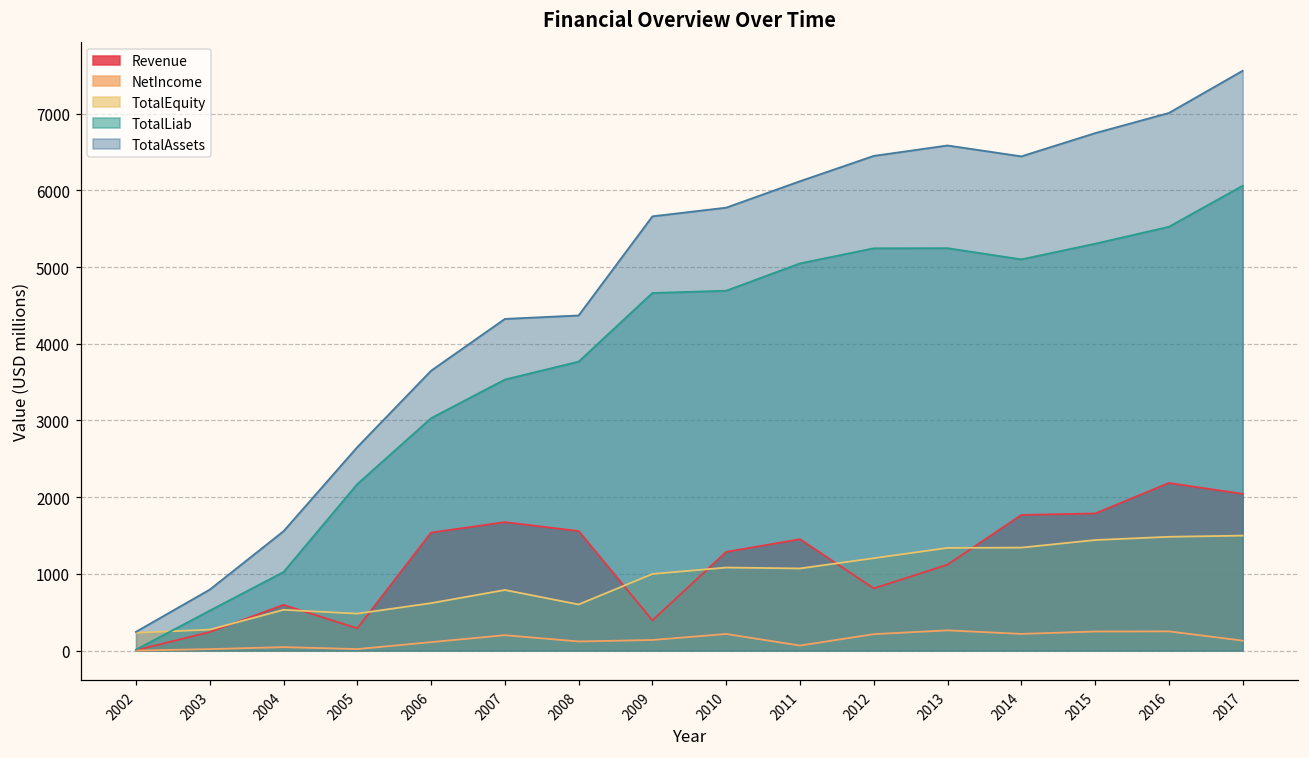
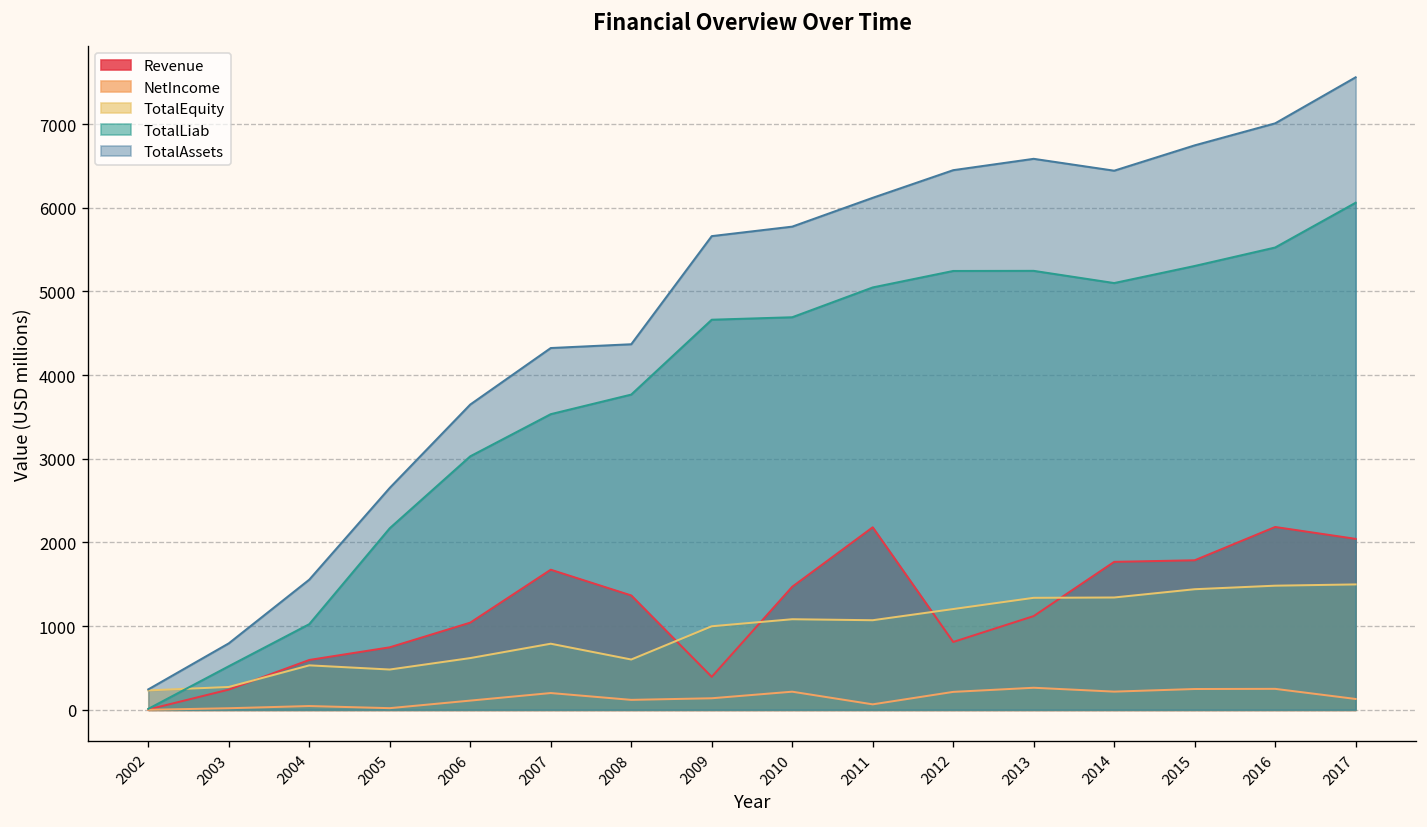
Revenue, 2005: 300 -> 700
Revenue, 2006: 1500 -> 1000
Revenue, 2008: 1600 -> 1400
Revenue, 2010: 1300 -> 1500
Revenue, 2011: 1500 -> 2200
